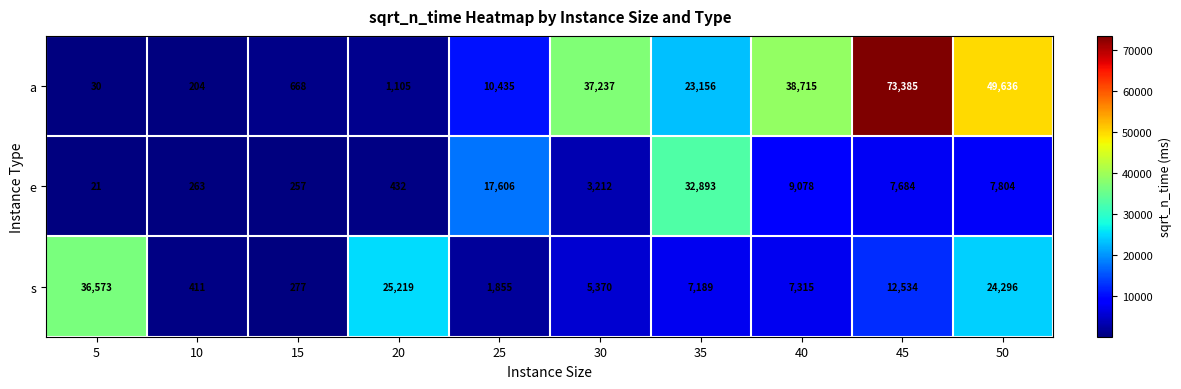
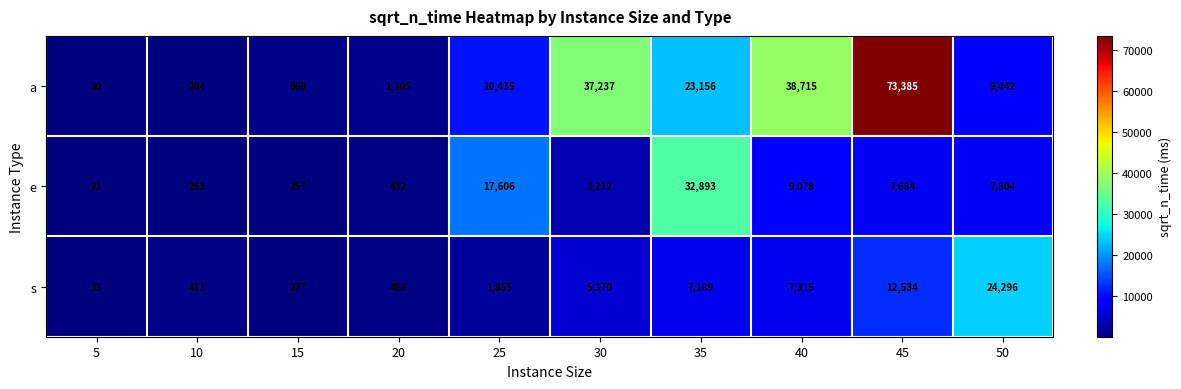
a, 50: 49,636 -> 9,442
s, 5: 36,573 -> 33
s, 20: 25,219 -> 488
